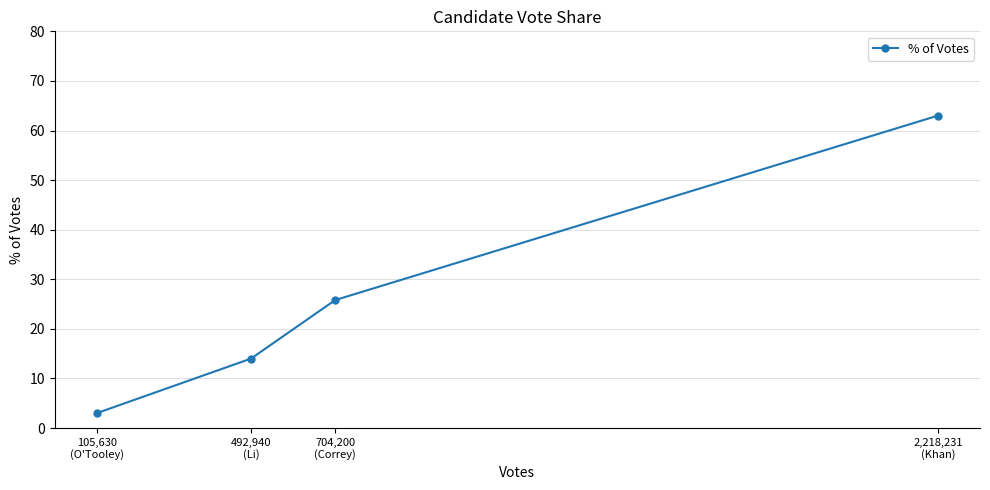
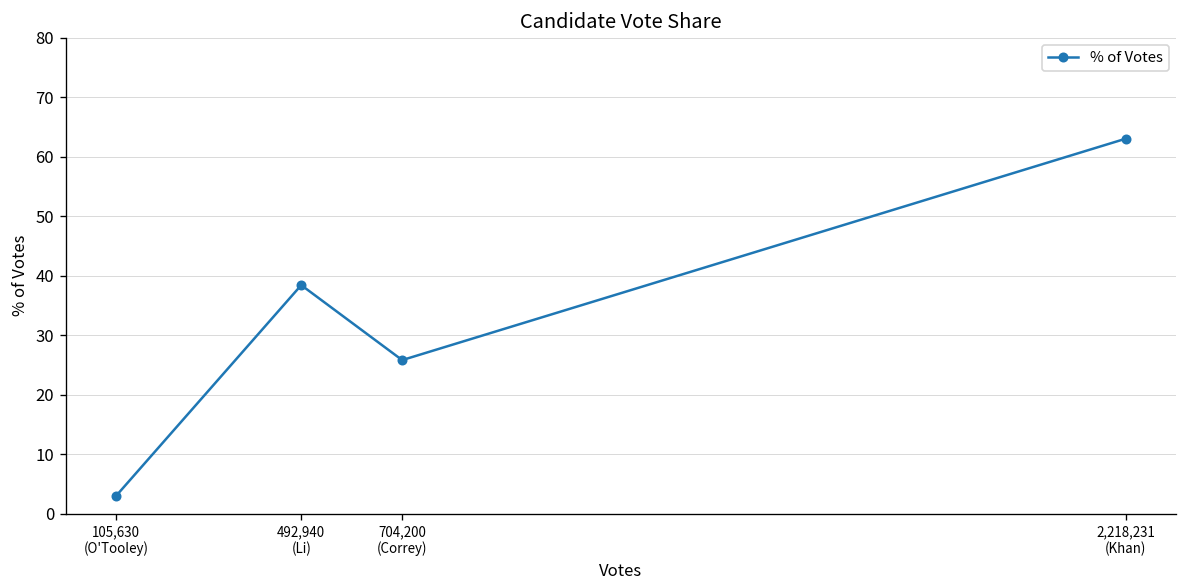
492,940 (Li): 14 -> 38
